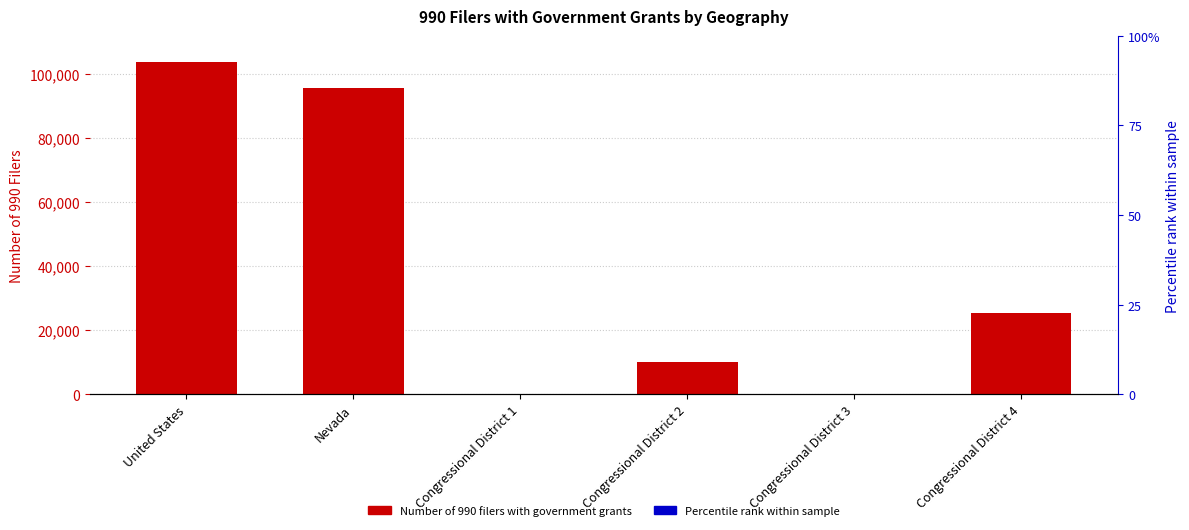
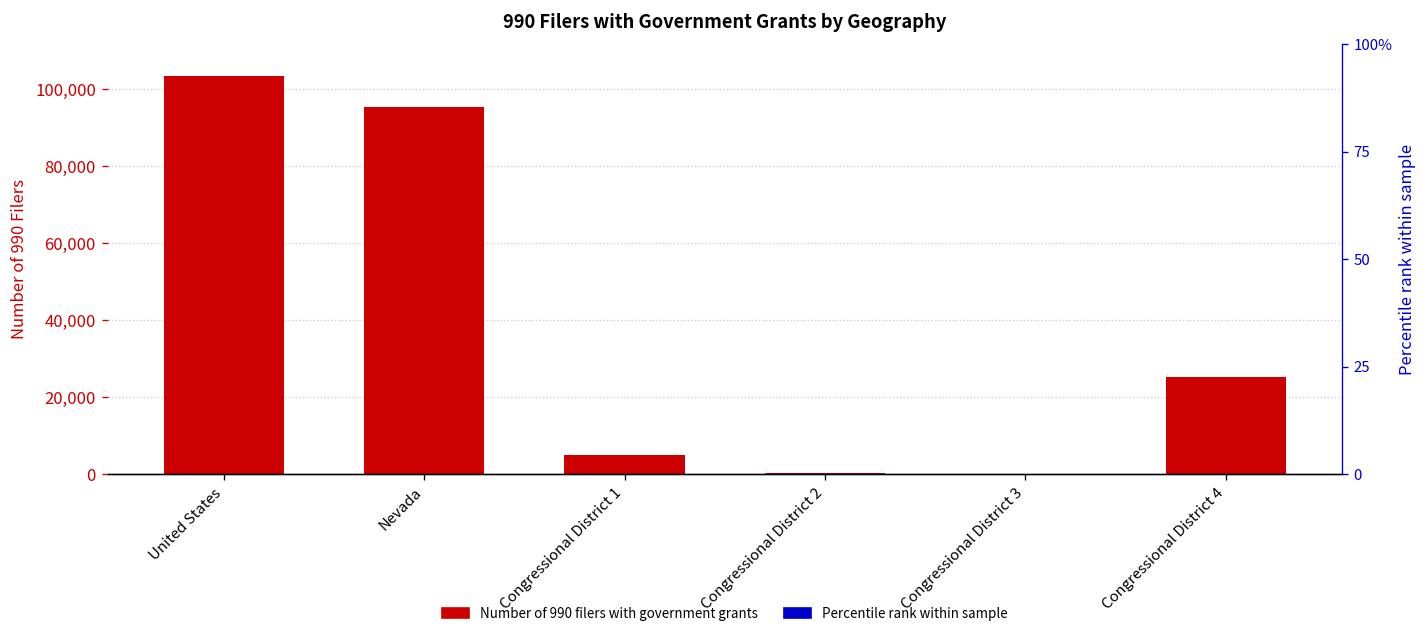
Congressional District 1: 0 -> 5,000
Congressional District 2: 10,000 -> 0
